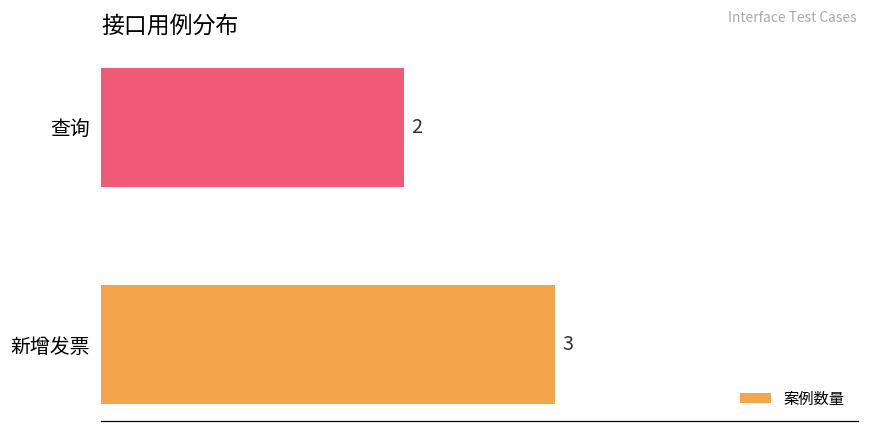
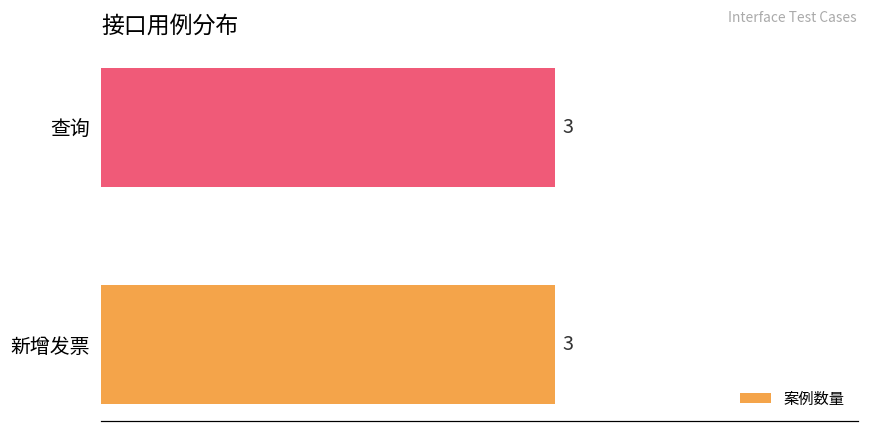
查询: 2 -> 3
